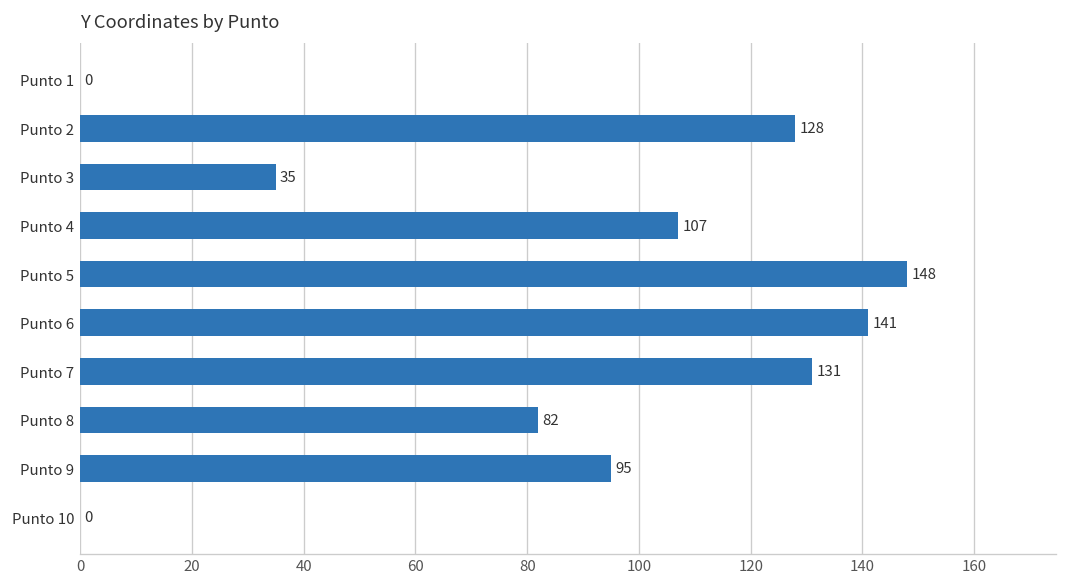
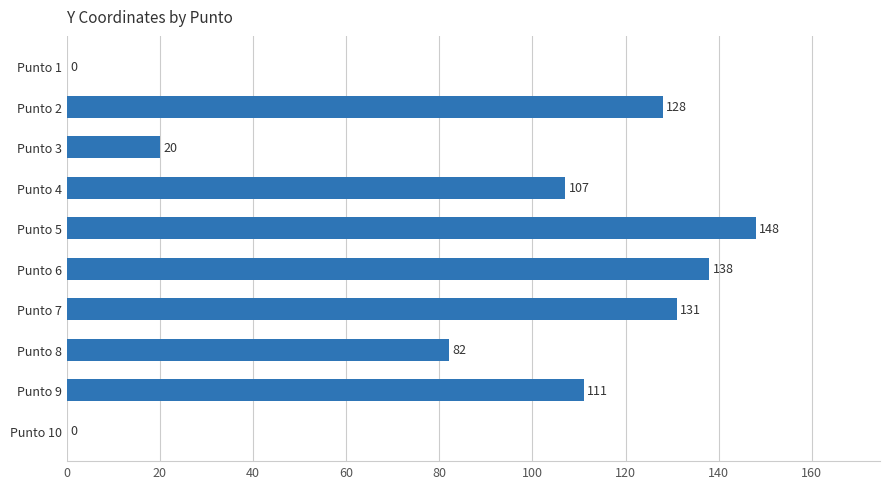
Punto 3: 35 -> 20
Punto 6: 141 -> 138
Punto 9: 95 -> 111
